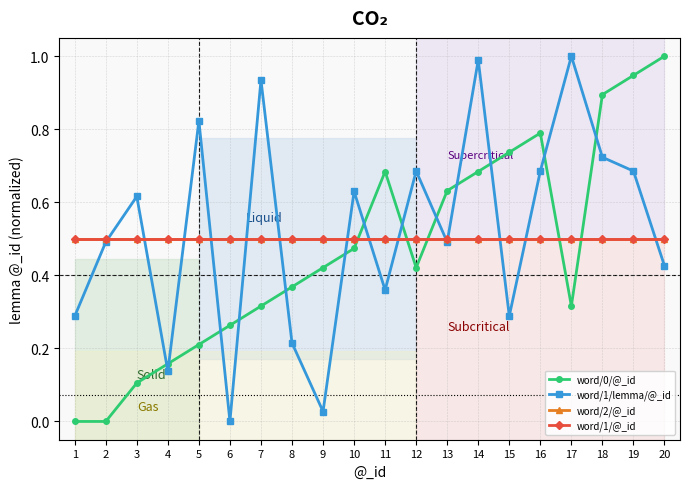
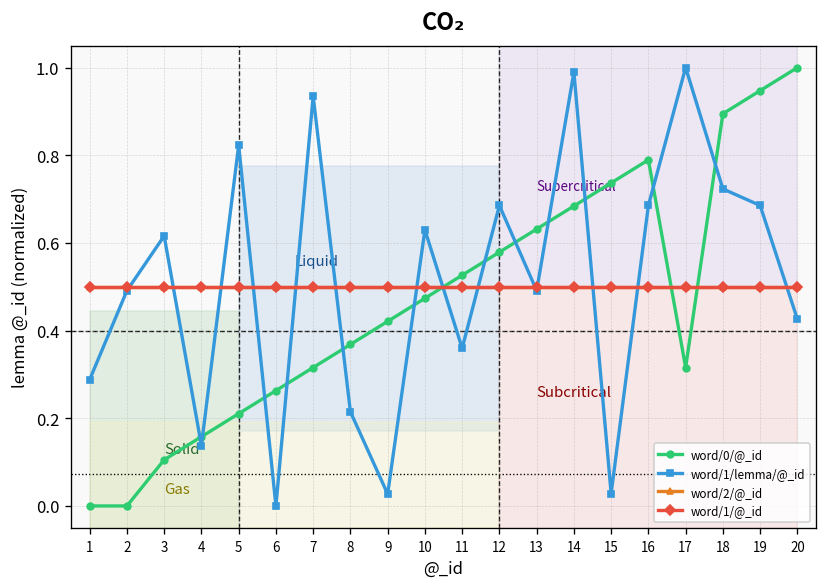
word/0/@_id, 11: 0.68 -> 0.53
word/0/@_id, 12: 0.42 -> 0.58
word/1/lemma/@_id, 15: 0.29 -> 0.03
